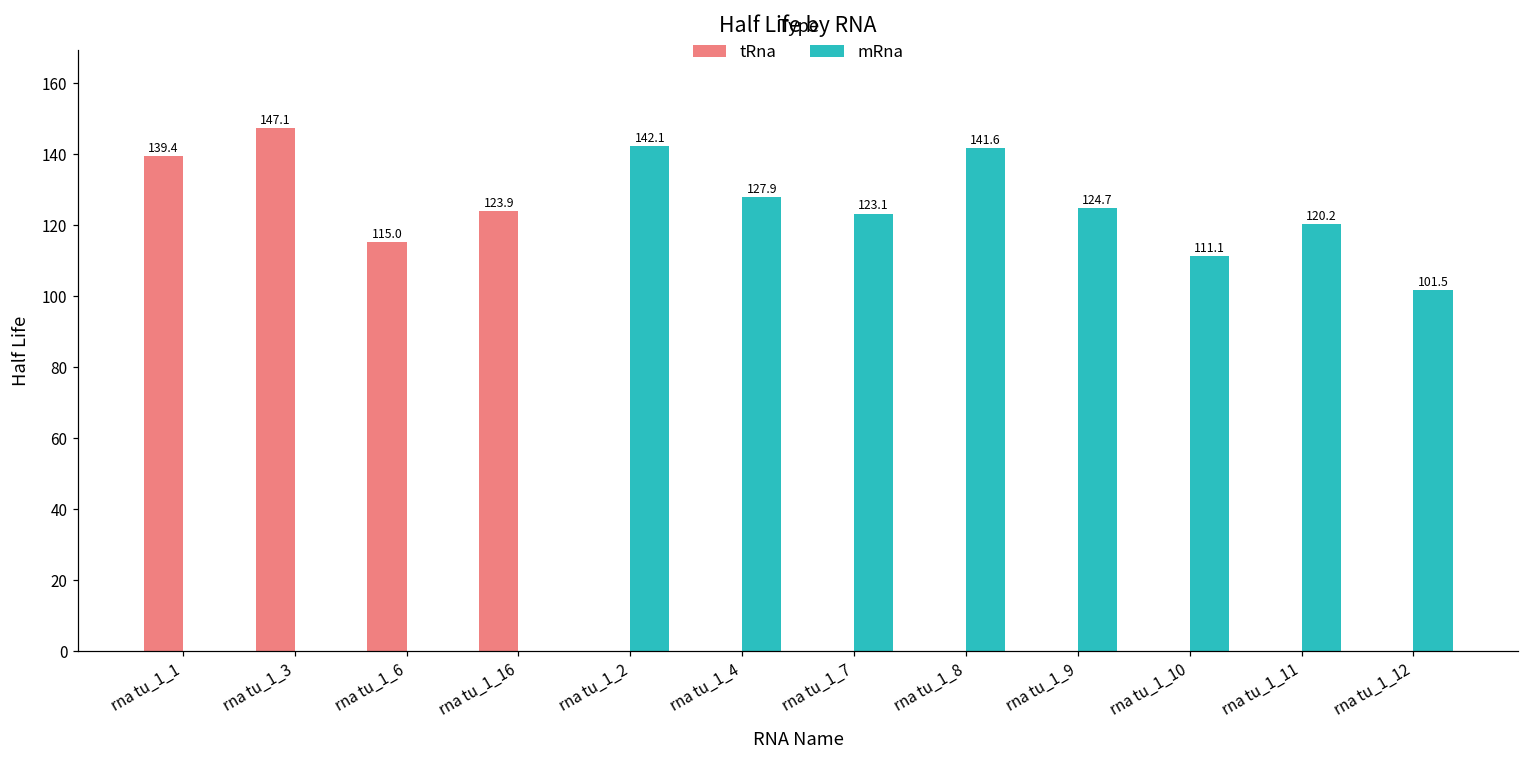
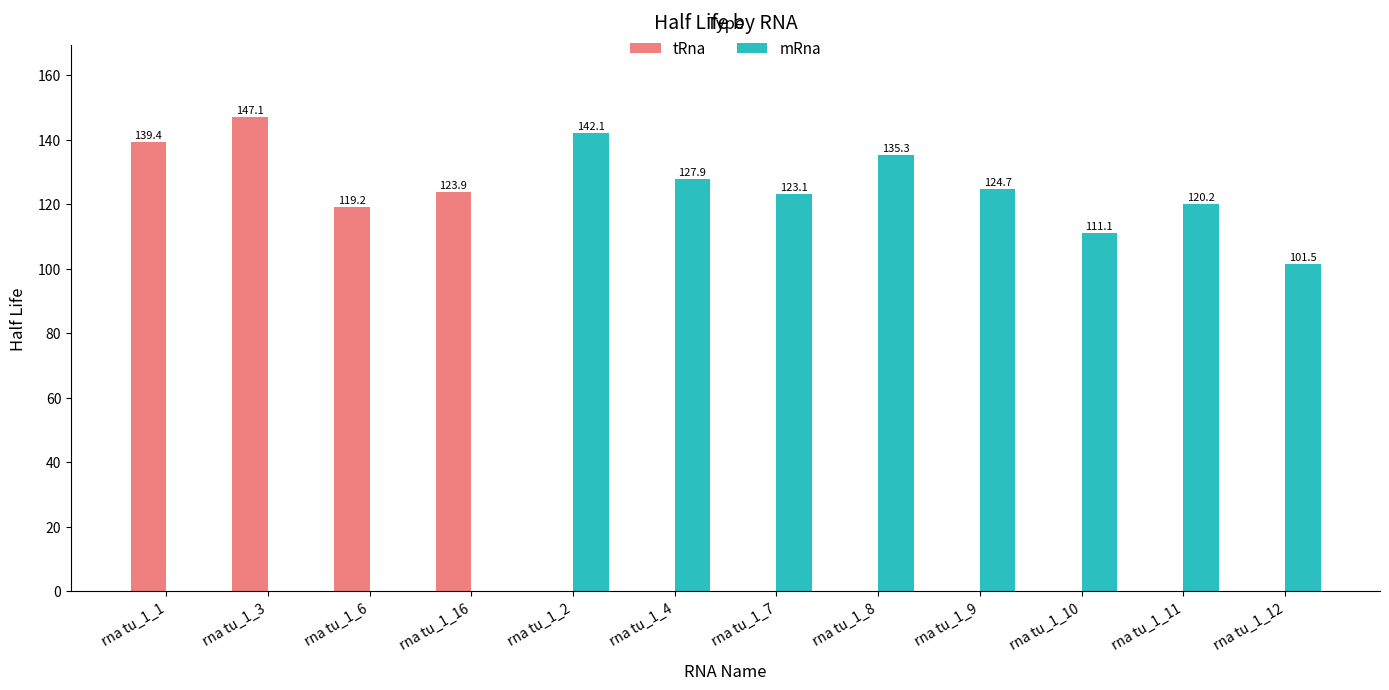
tRna, rna tu_1_6: 115.0 -> 119.2
mRna, rna tu_1_8: 141.6 -> 135.3
